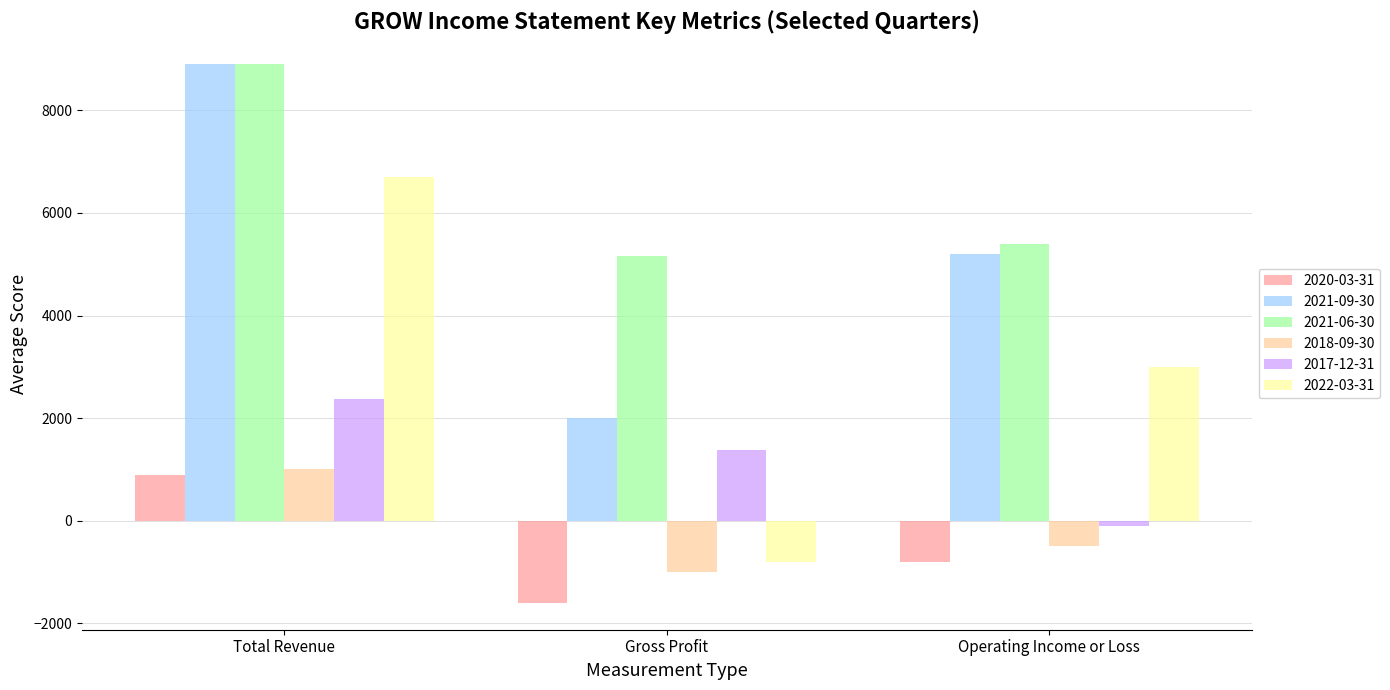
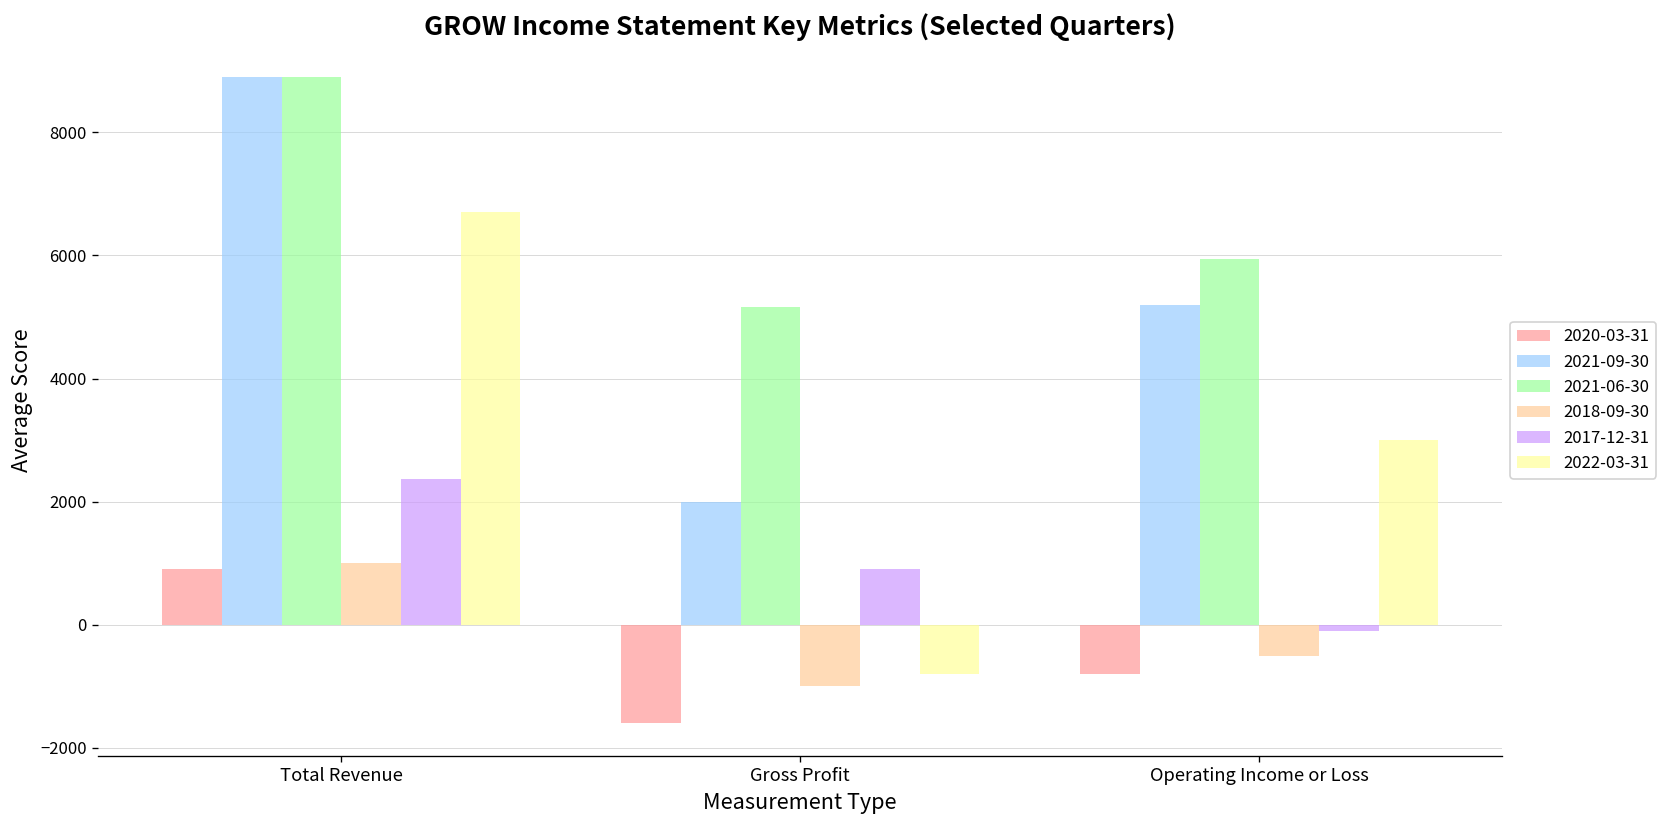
2017-12-31, Gross Profit: 1400 -> 900
2021-06-30, Operating Income or Loss: 5400 -> 5900
